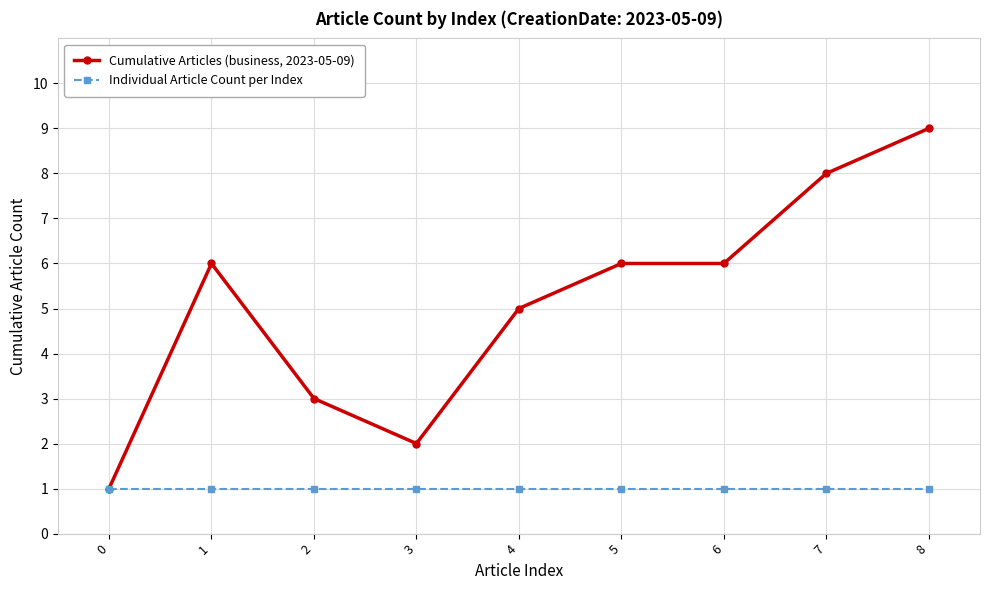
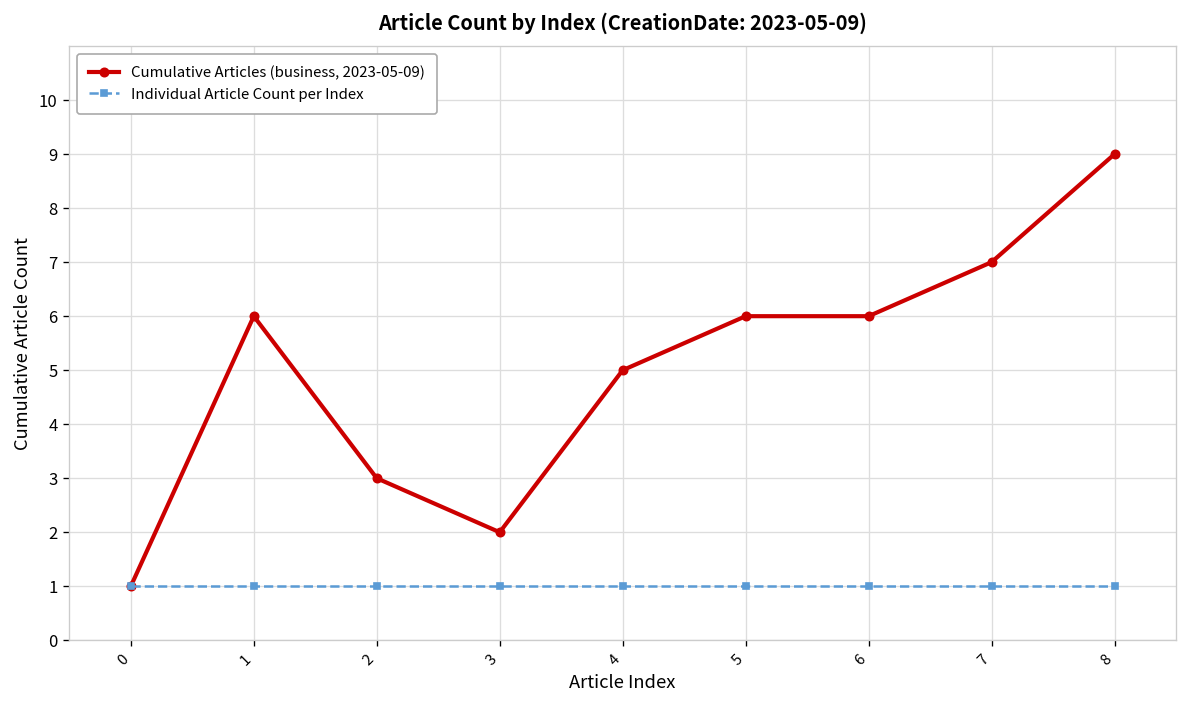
Cumulative Articles (business, 2023-05-09), 7: 8 -> 7
